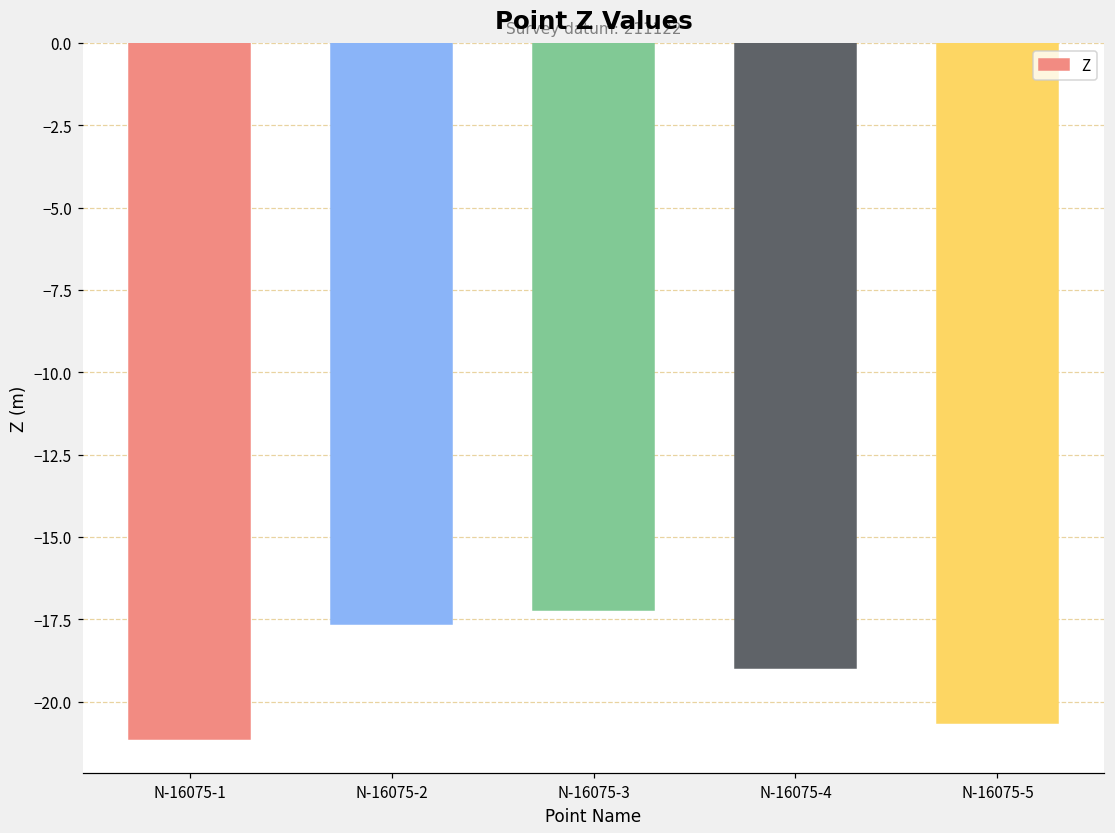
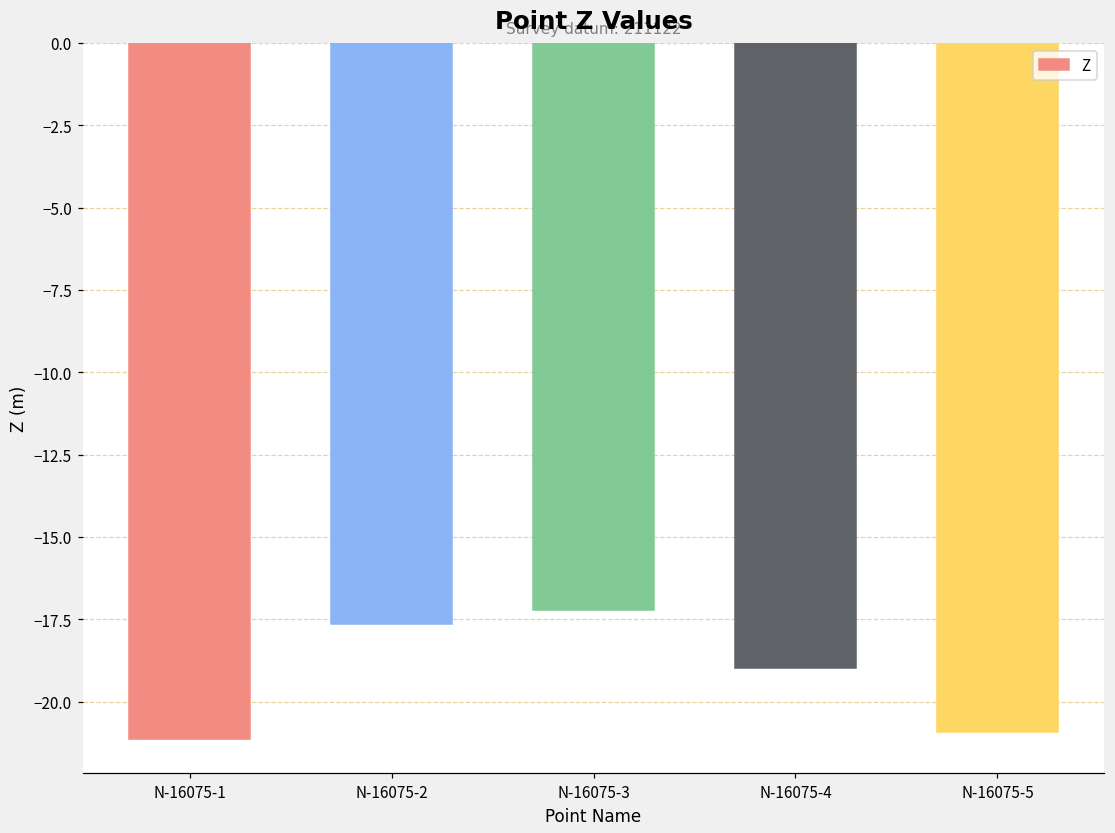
N-16075-5: -20.6 -> -20.9
